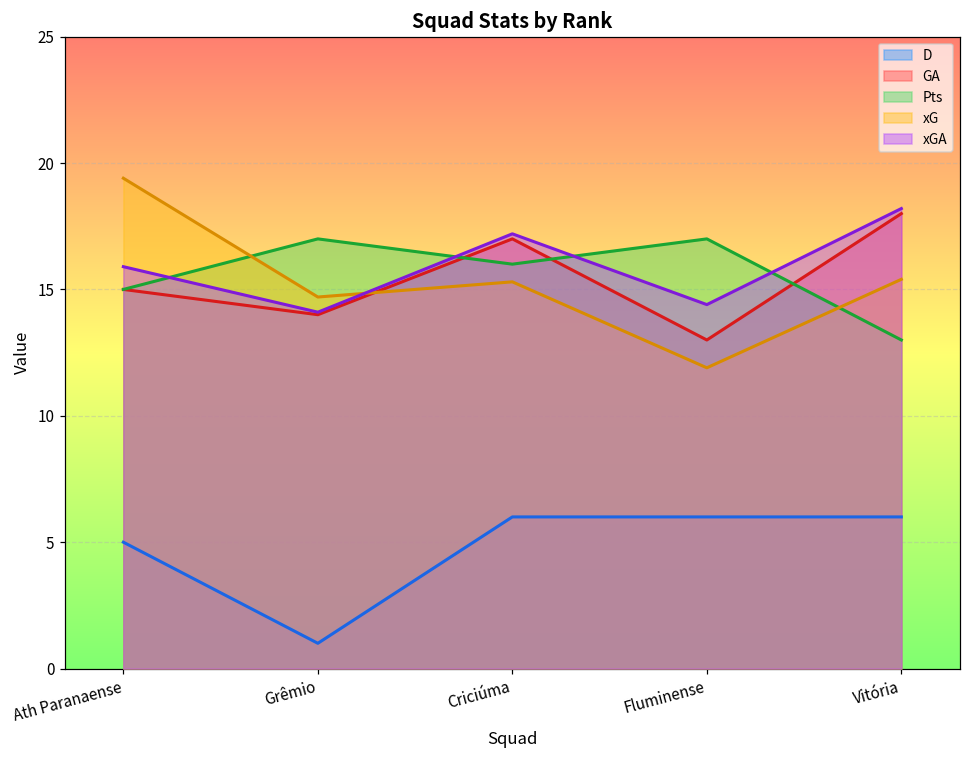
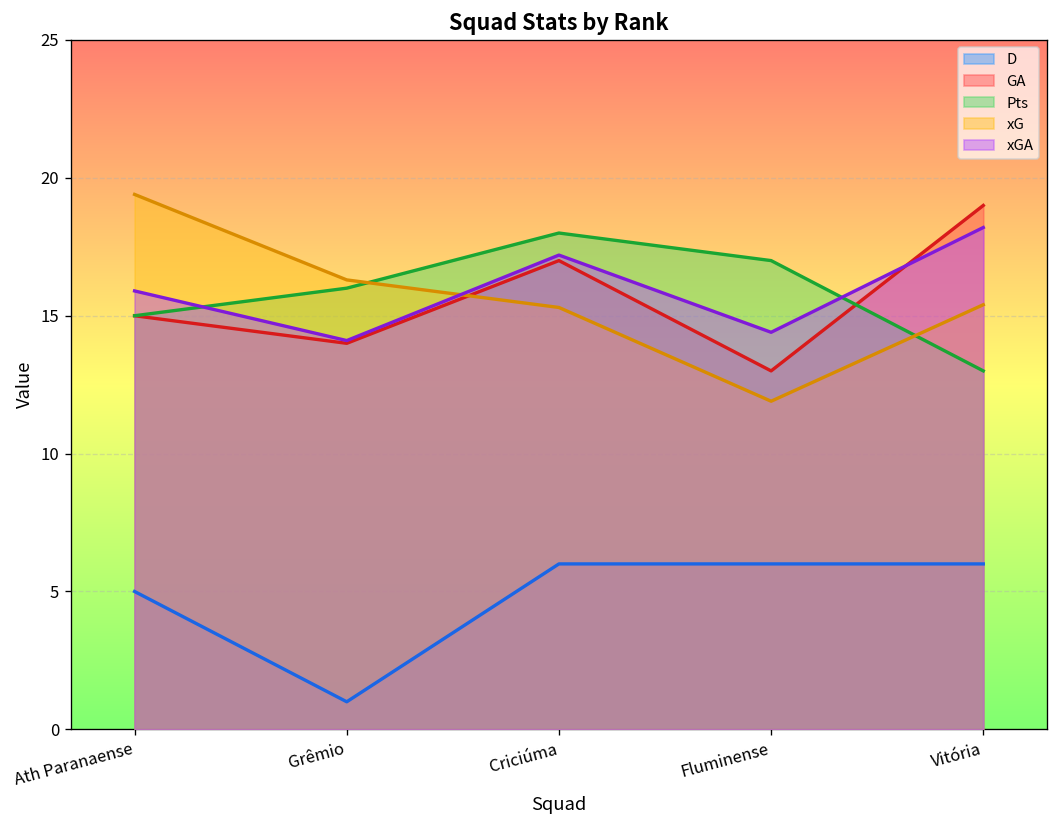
Pts, Grêmio: 17 -> 16
xG, Grêmio: 14.7 -> 16.3
Pts, Criciúma: 16 -> 18
GA, Vitória: 18 -> 19
